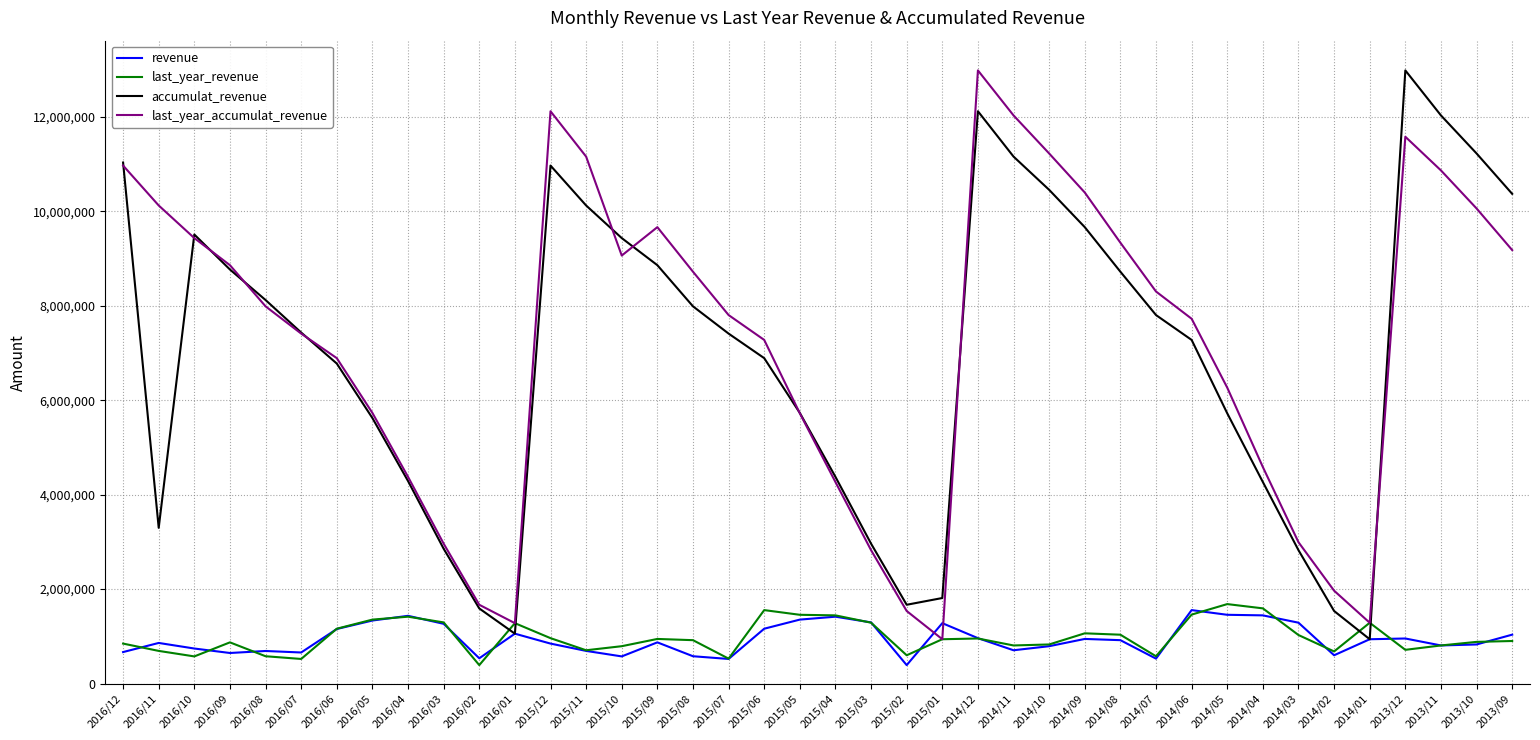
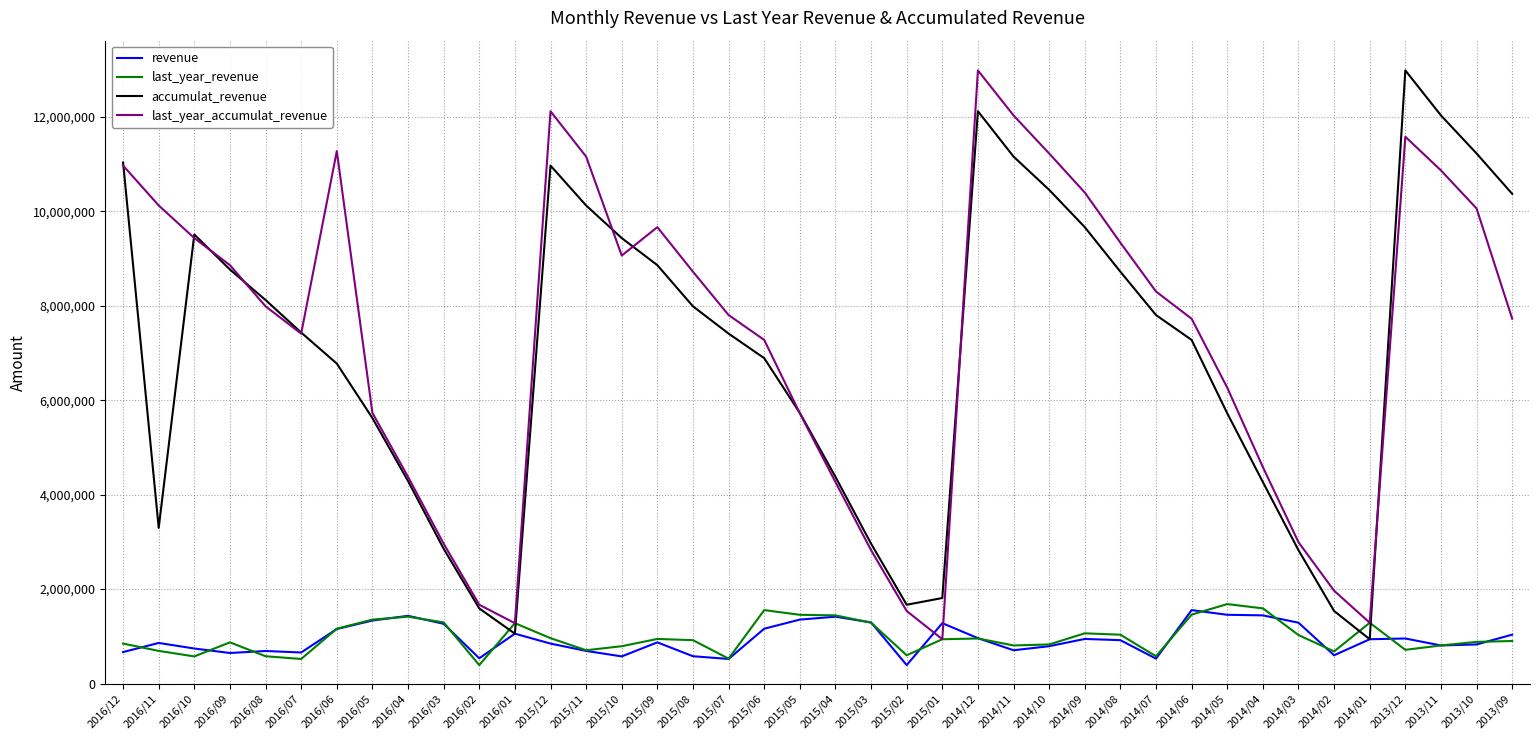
last_year_accumulat_revenue, 2016/06: 6,900,000 -> 11,300,000
last_year_accumulat_revenue, 2013/09: 9,200,000 -> 7,700,000
